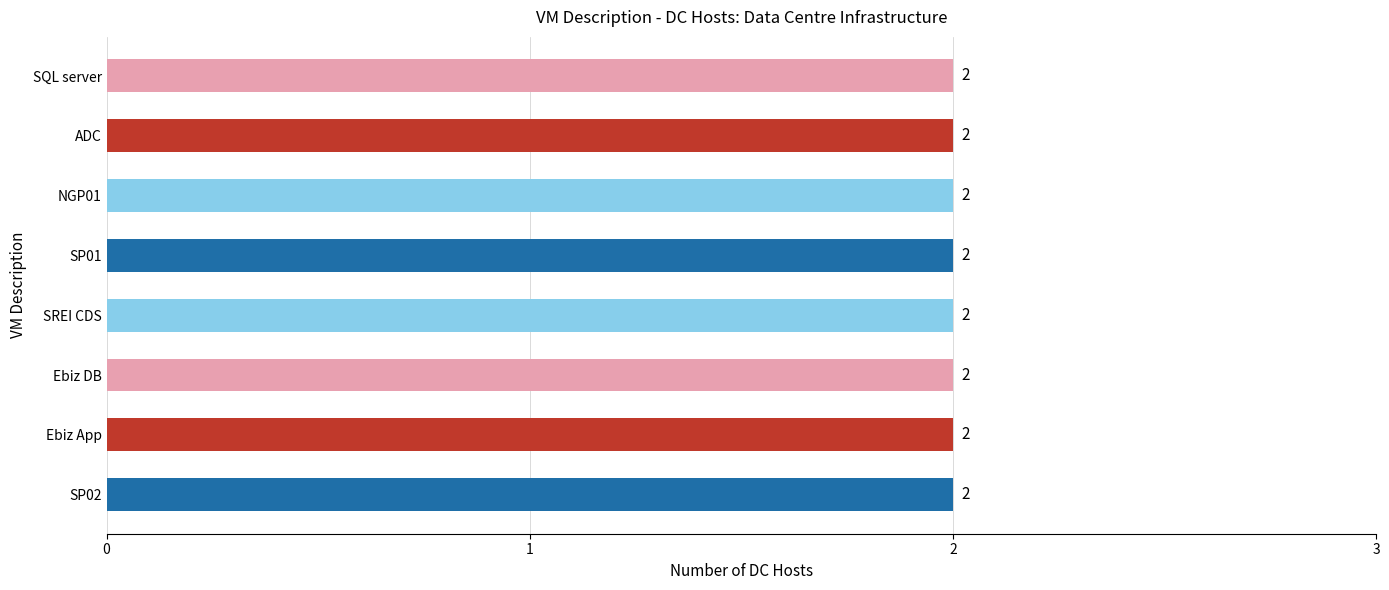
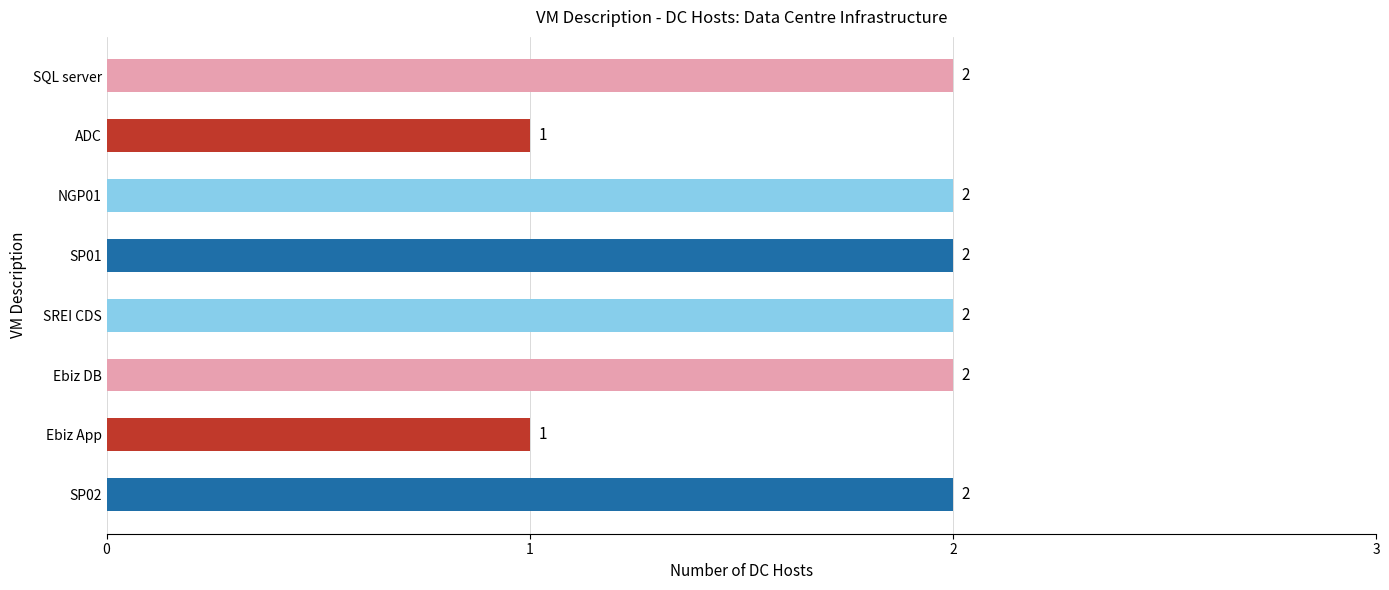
ADC: 2 -> 1
Ebiz App: 2 -> 1
